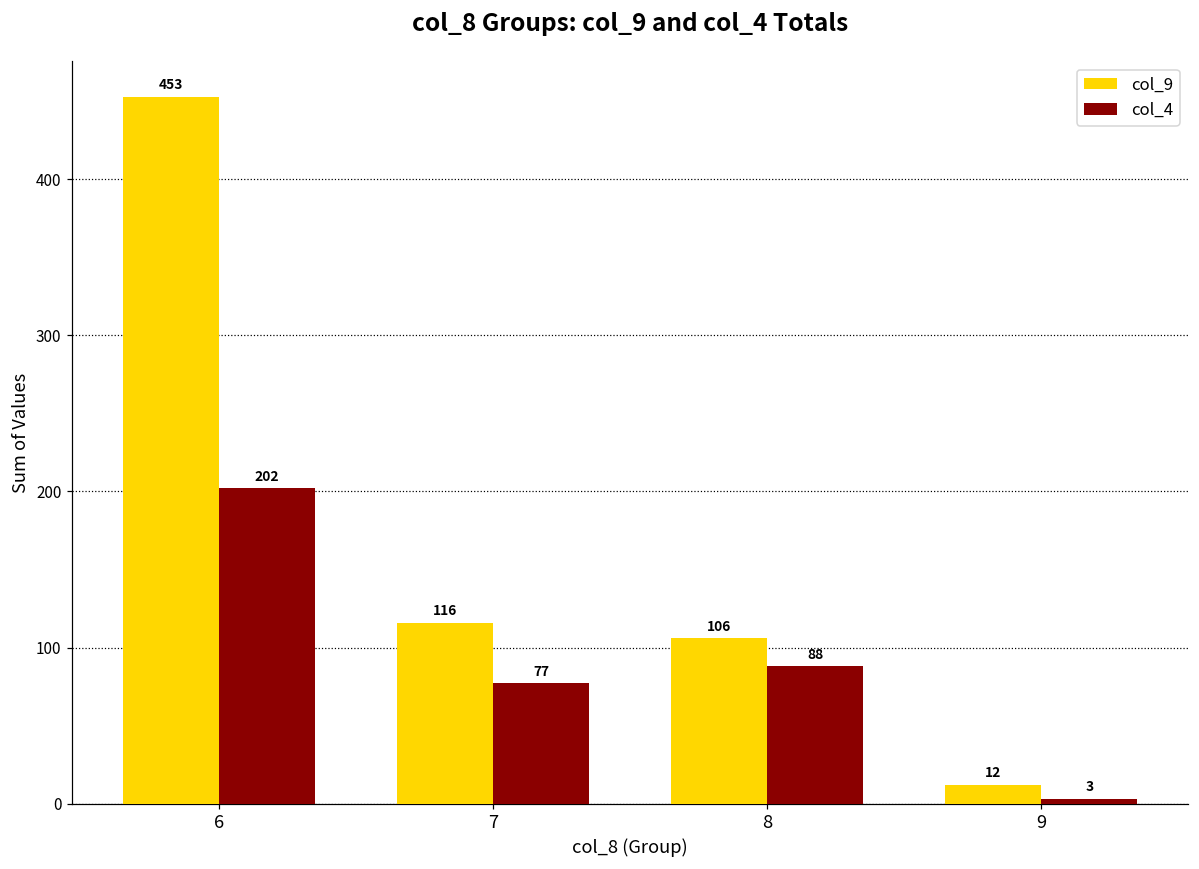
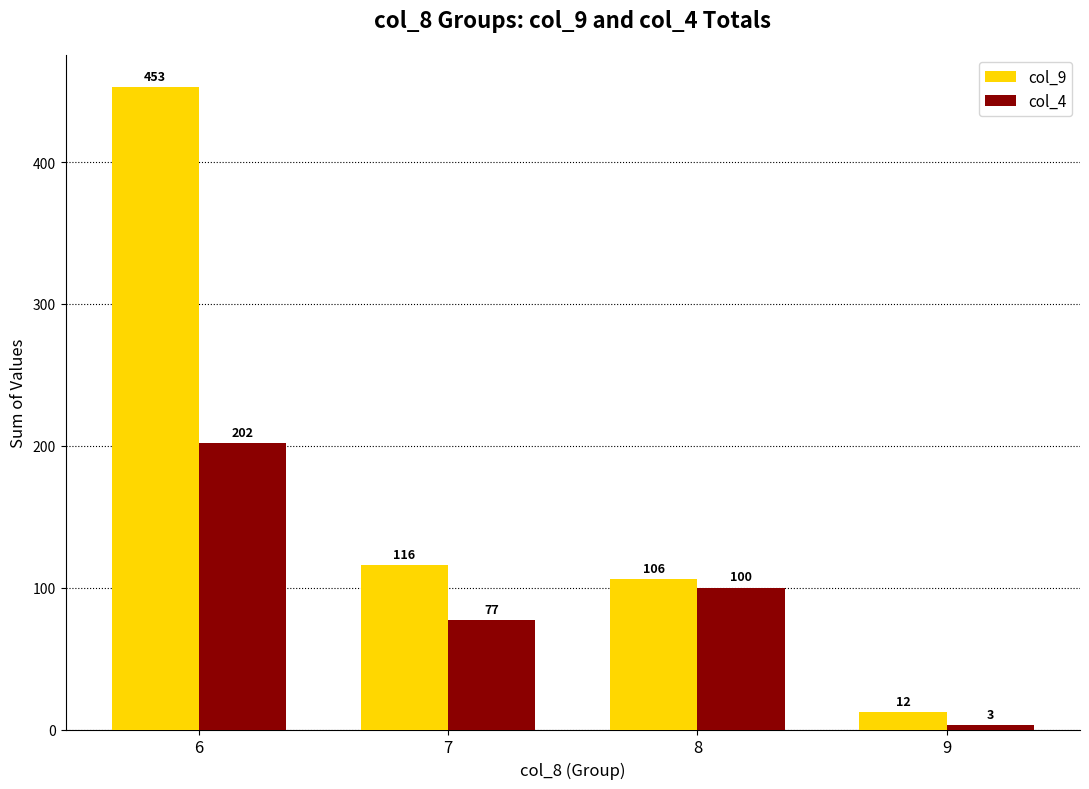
col_4, 8: 88 -> 100
